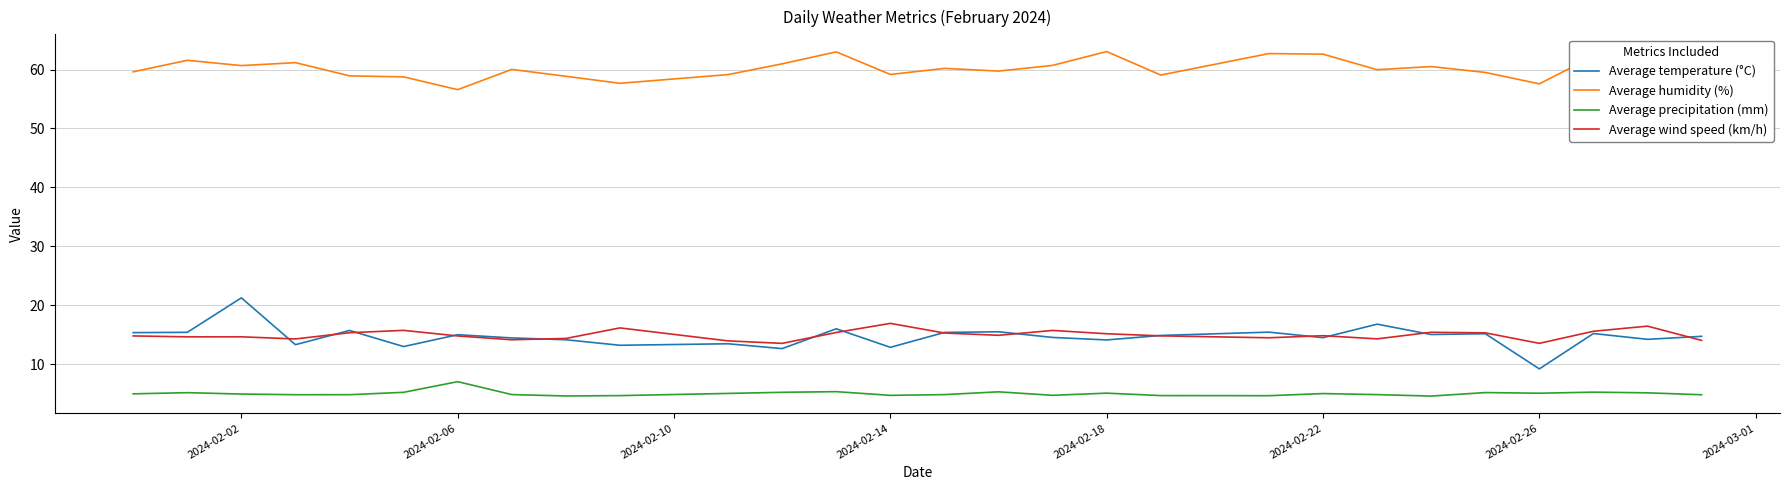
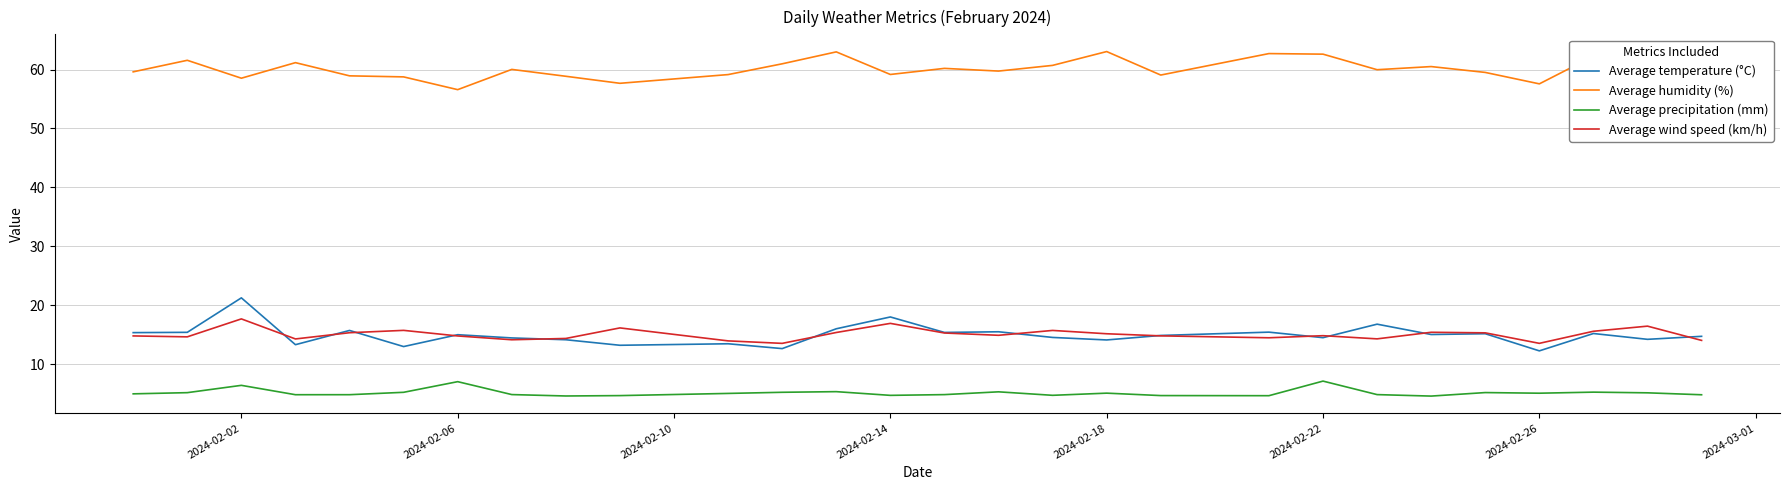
Average humidity (%), 2024-02-02: 61 -> 59
Average precipitation (mm), 2024-02-02: 5 -> 6
Average wind speed (km/h), 2024-02-02: 15 -> 18
Average temperature (°C), 2024-02-14: 13 -> 18
Average precipitation (mm), 2024-02-22: 5 -> 7
Average temperature (°C), 2024-02-26: 9 -> 12
